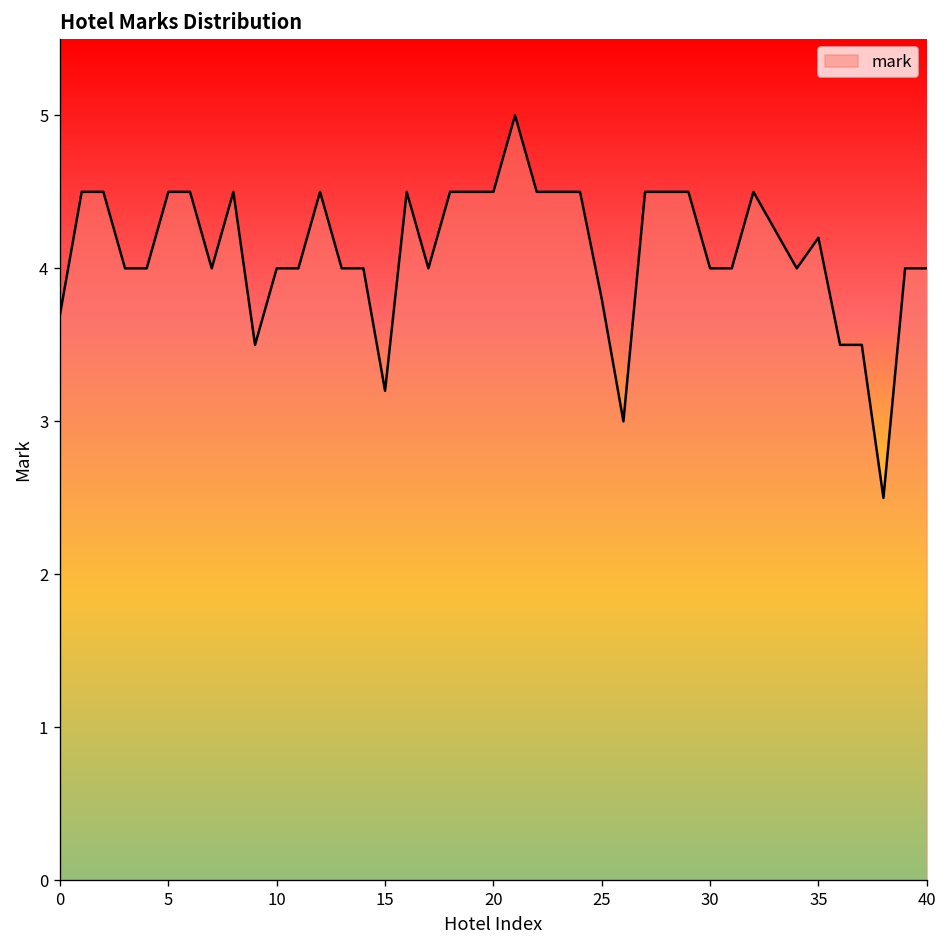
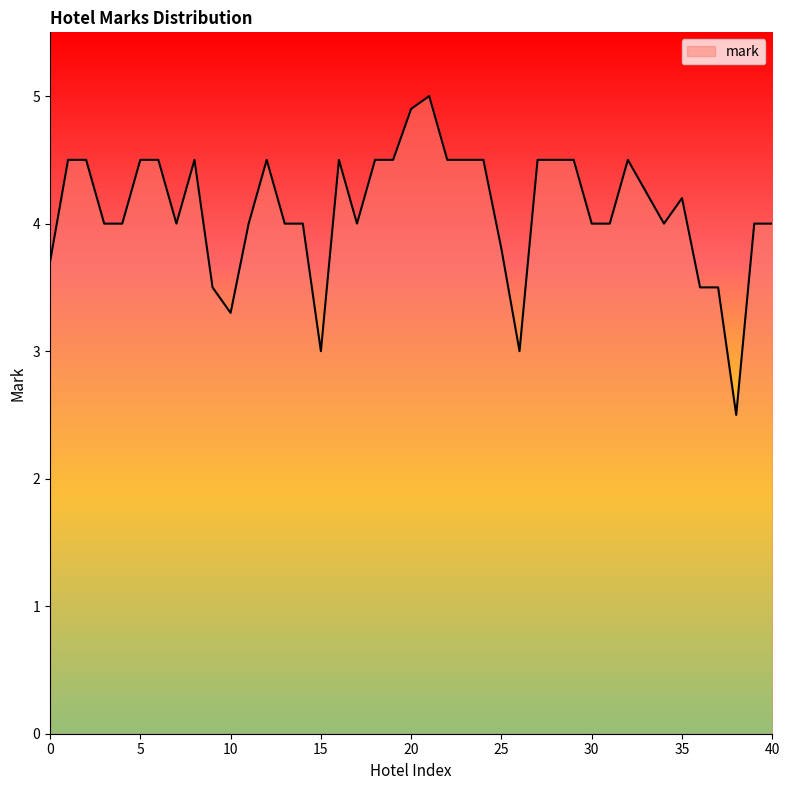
10: 4.0 -> 3.3
15: 3.2 -> 3.0
20: 4.5 -> 4.9
